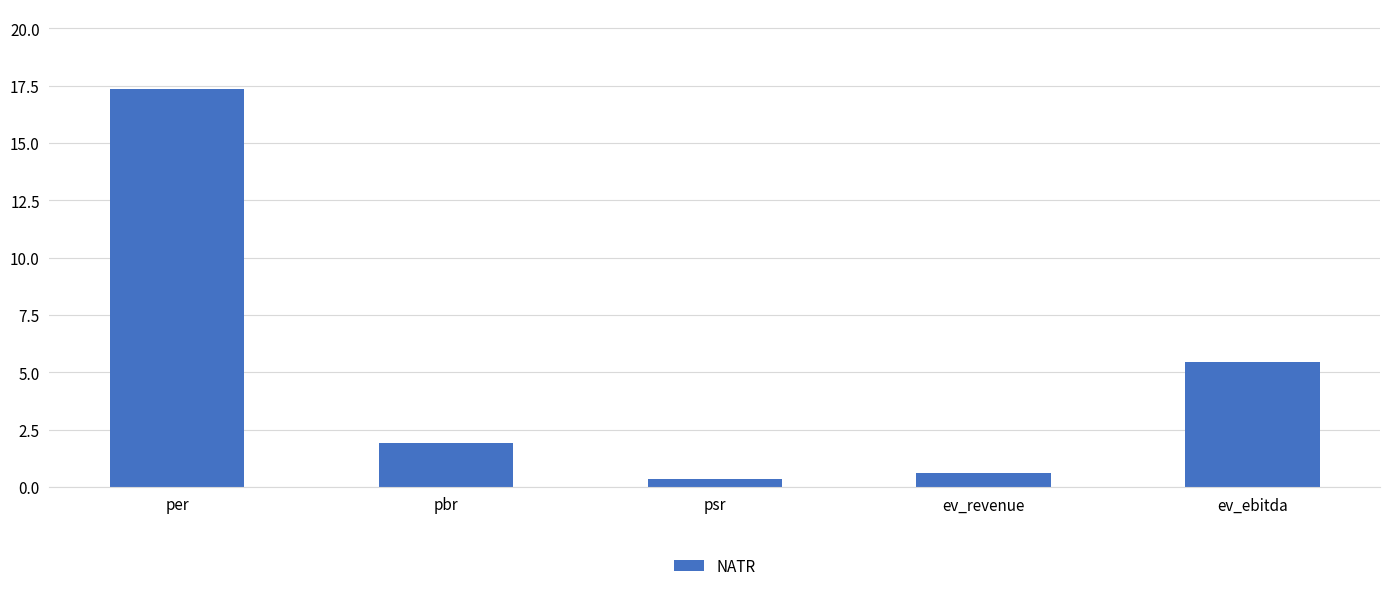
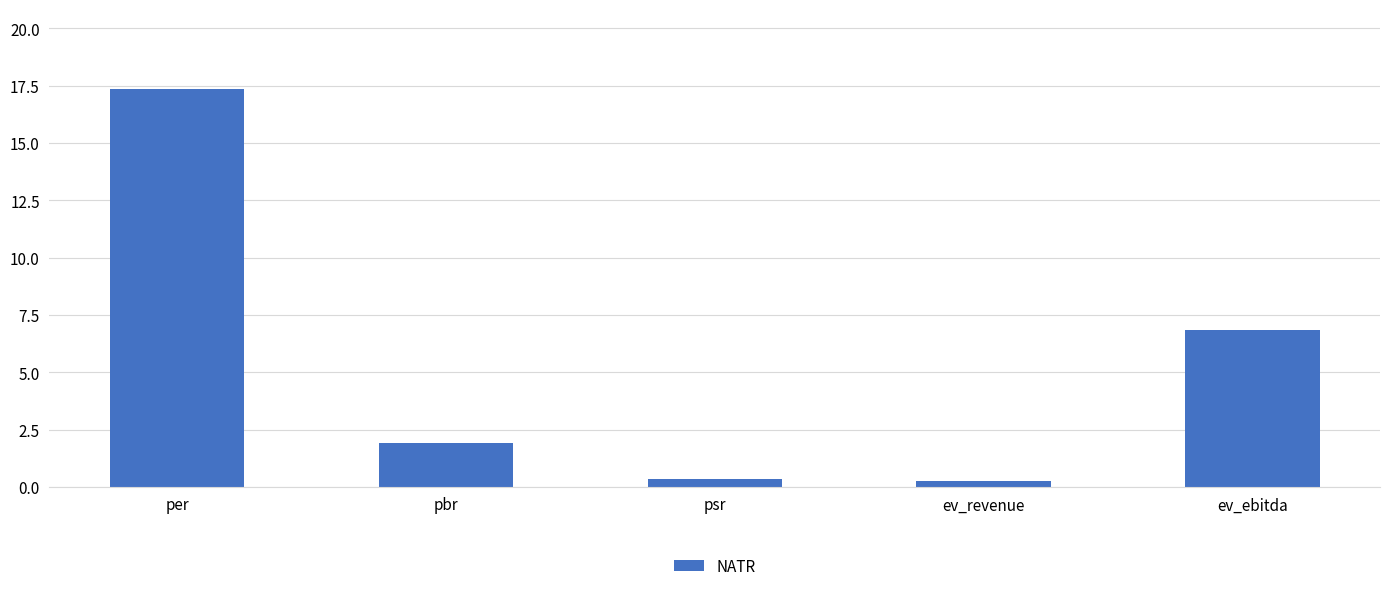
ev_revenue: 0.6 -> 0.2
ev_ebitda: 5.4 -> 6.8
